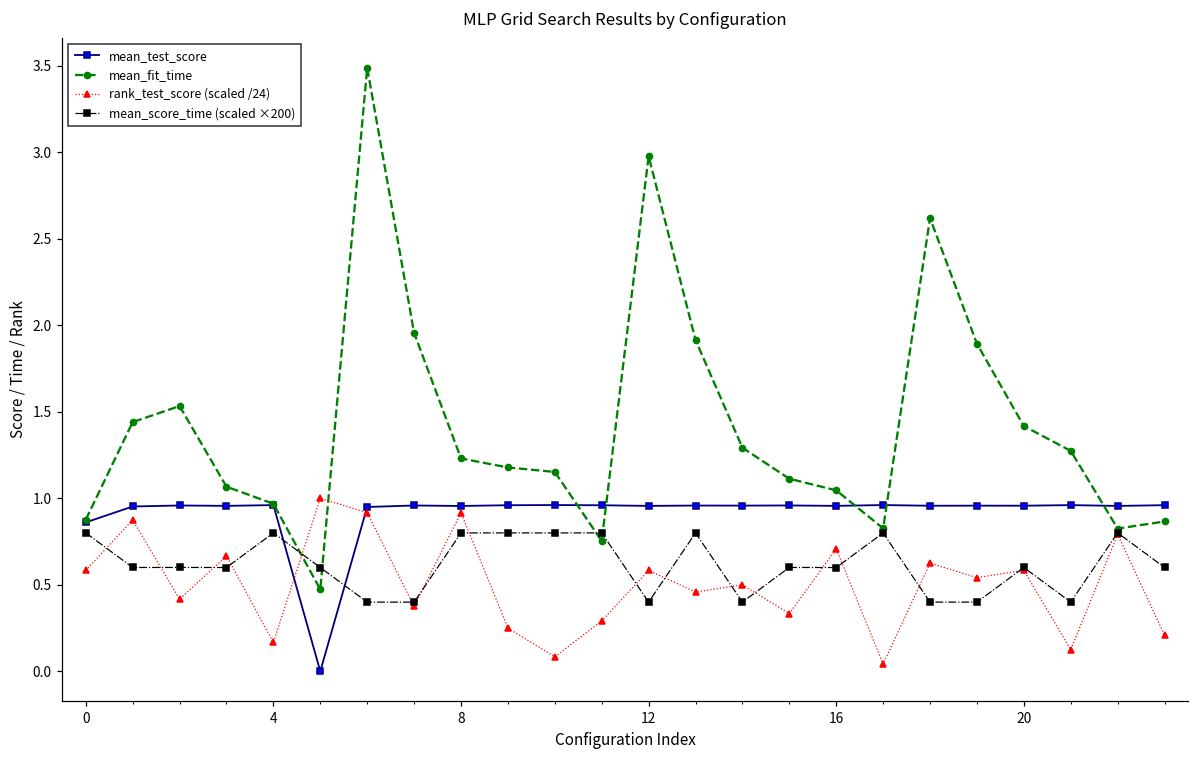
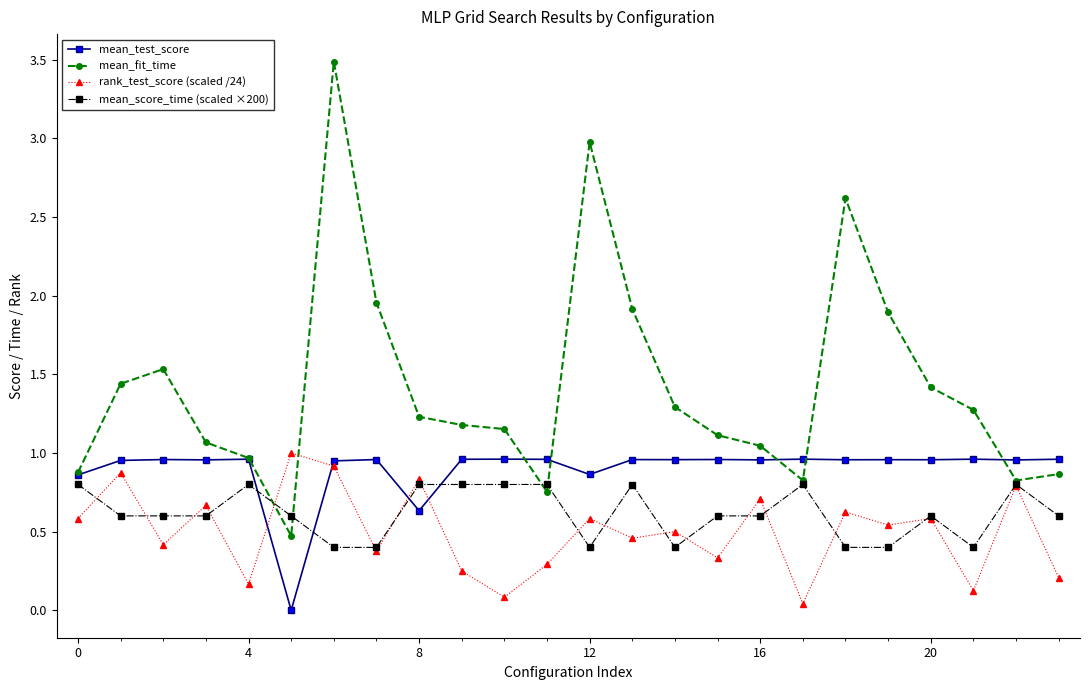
mean_test_score, 8: 0.96 -> 0.63
rank_test_score (scaled /24), 8: 0.92 -> 0.83
mean_test_score, 12: 0.96 -> 0.86
